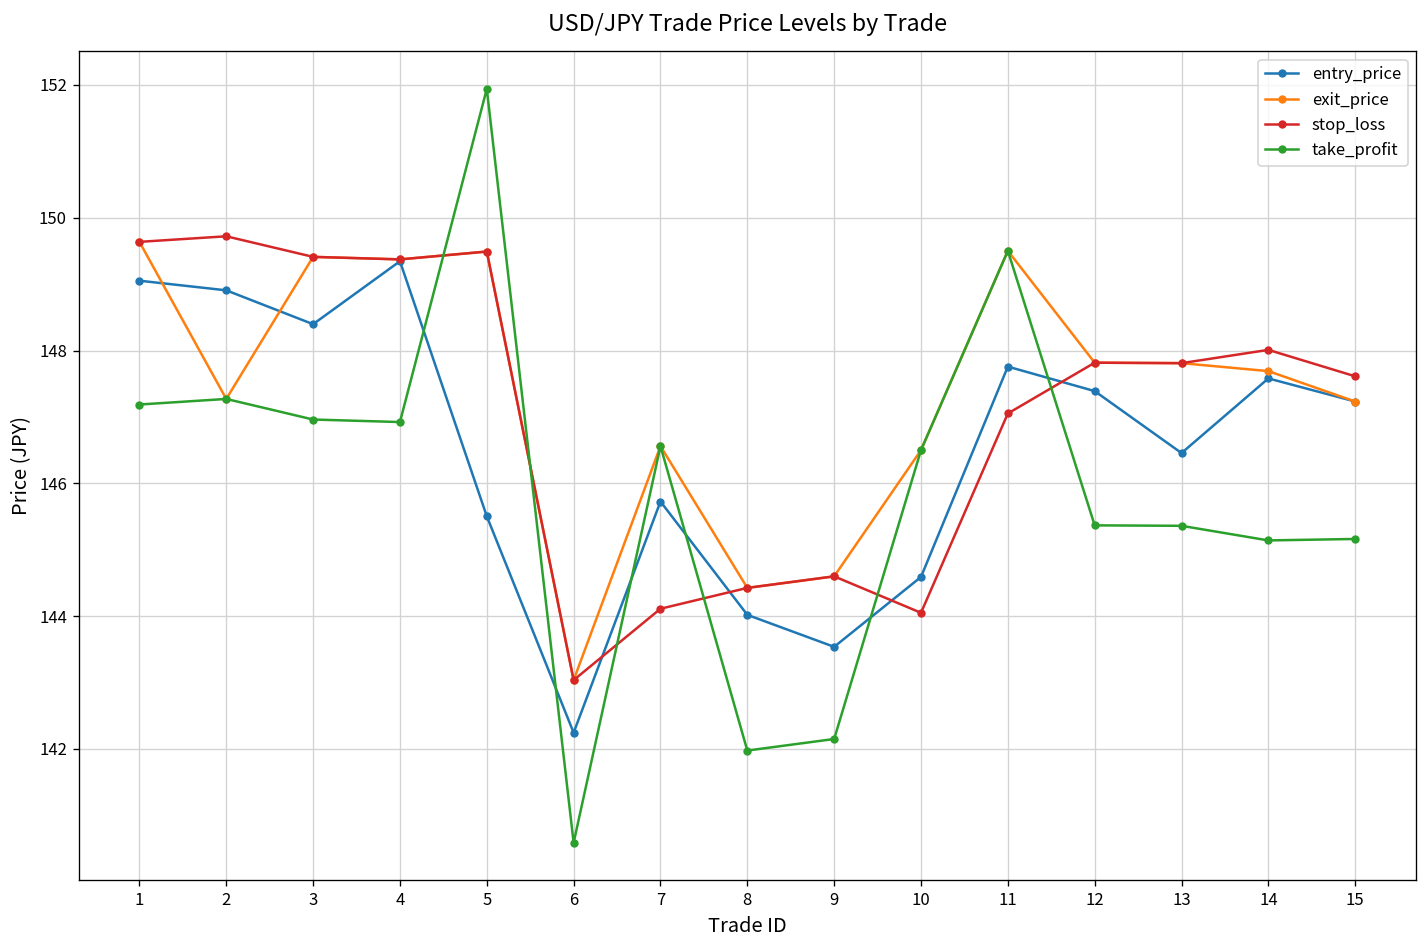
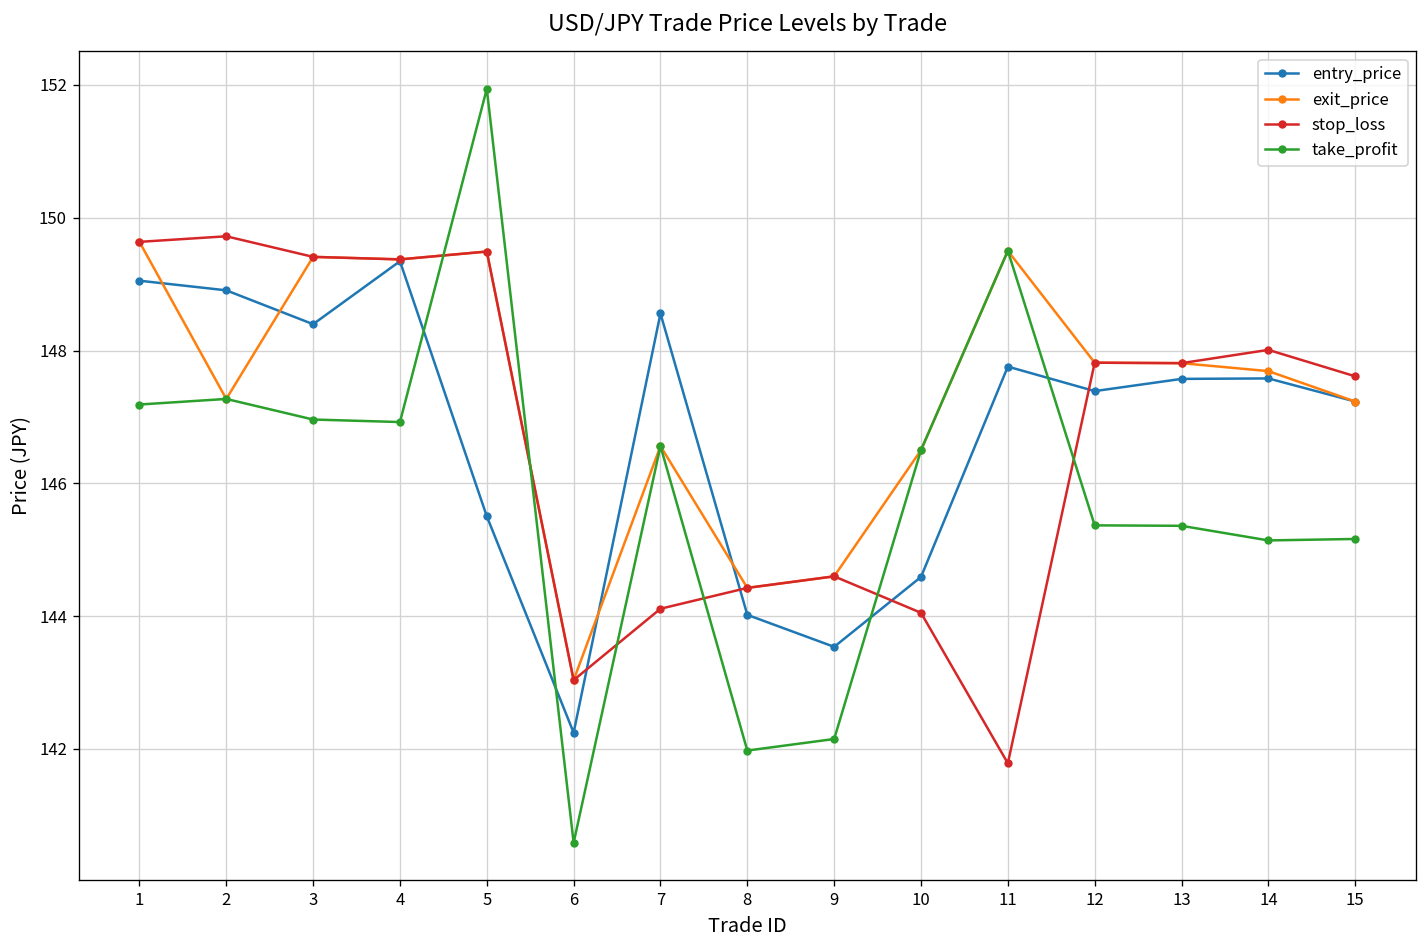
entry_price, 7: 145.7 -> 148.6
stop_loss, 11: 147.1 -> 141.8
entry_price, 13: 146.5 -> 147.6
